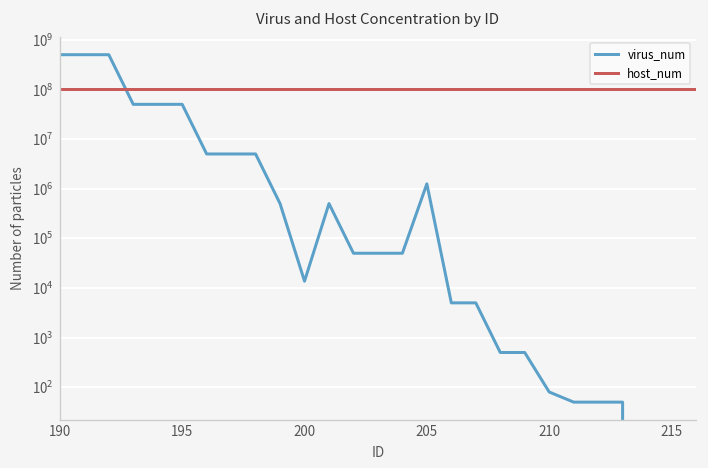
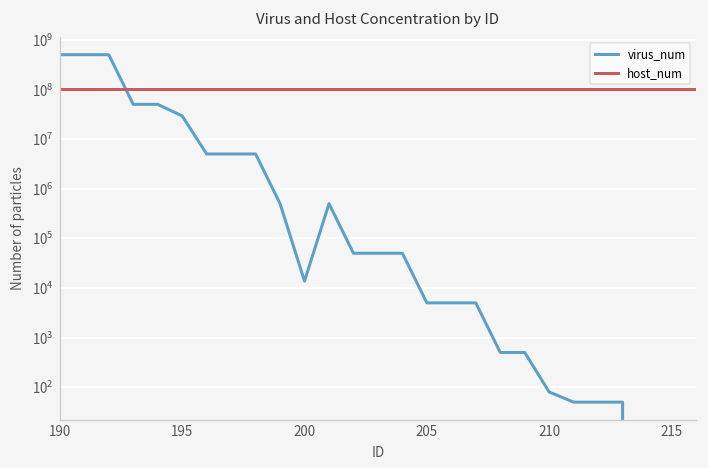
virus_num, 195: 50000000 -> 30000000
virus_num, 205: 1300000 -> 5000
